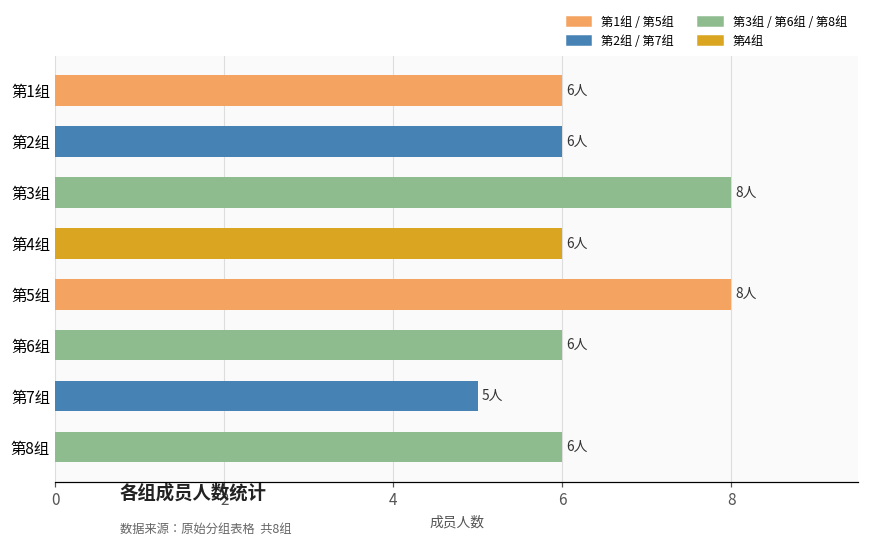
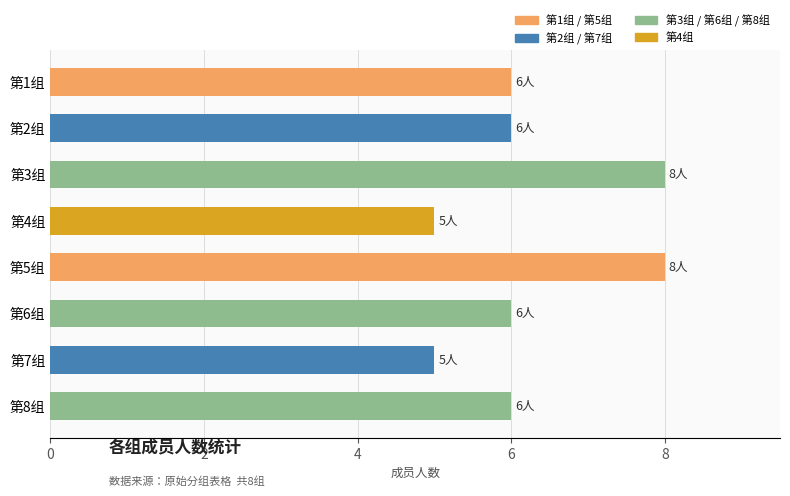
第4组: 6人 -> 5人
